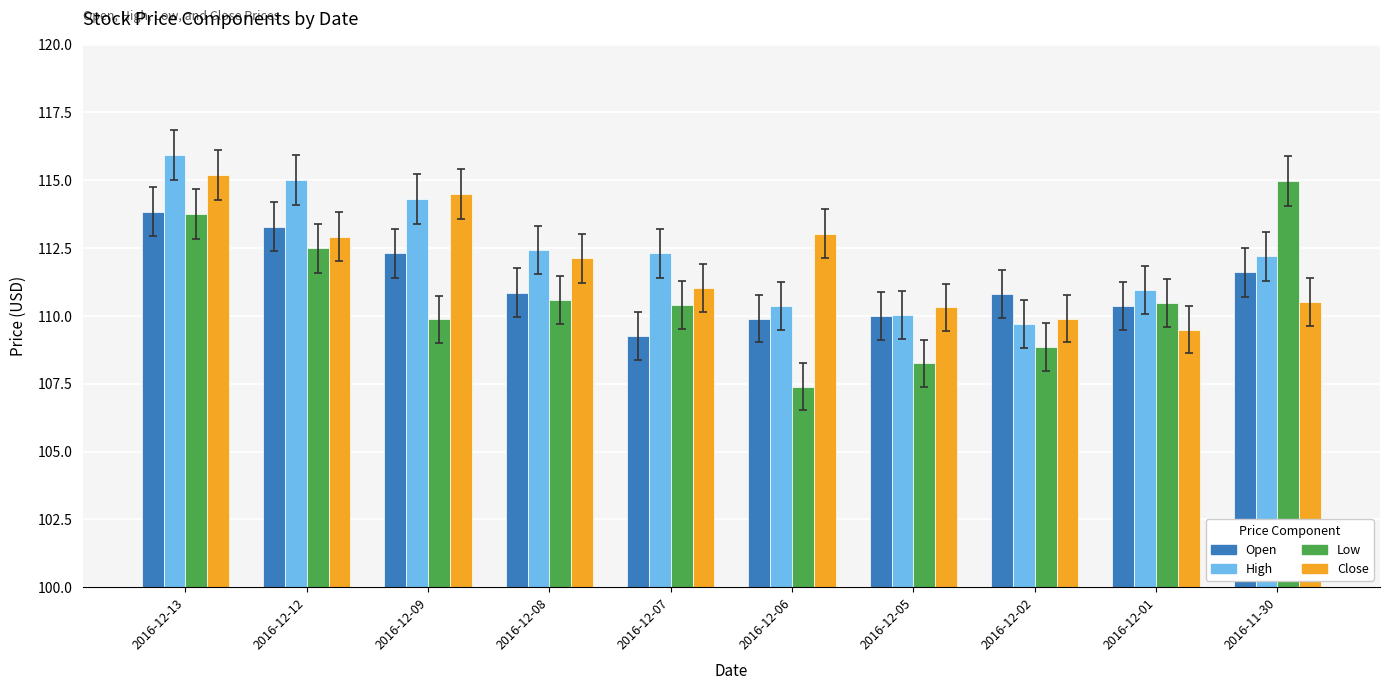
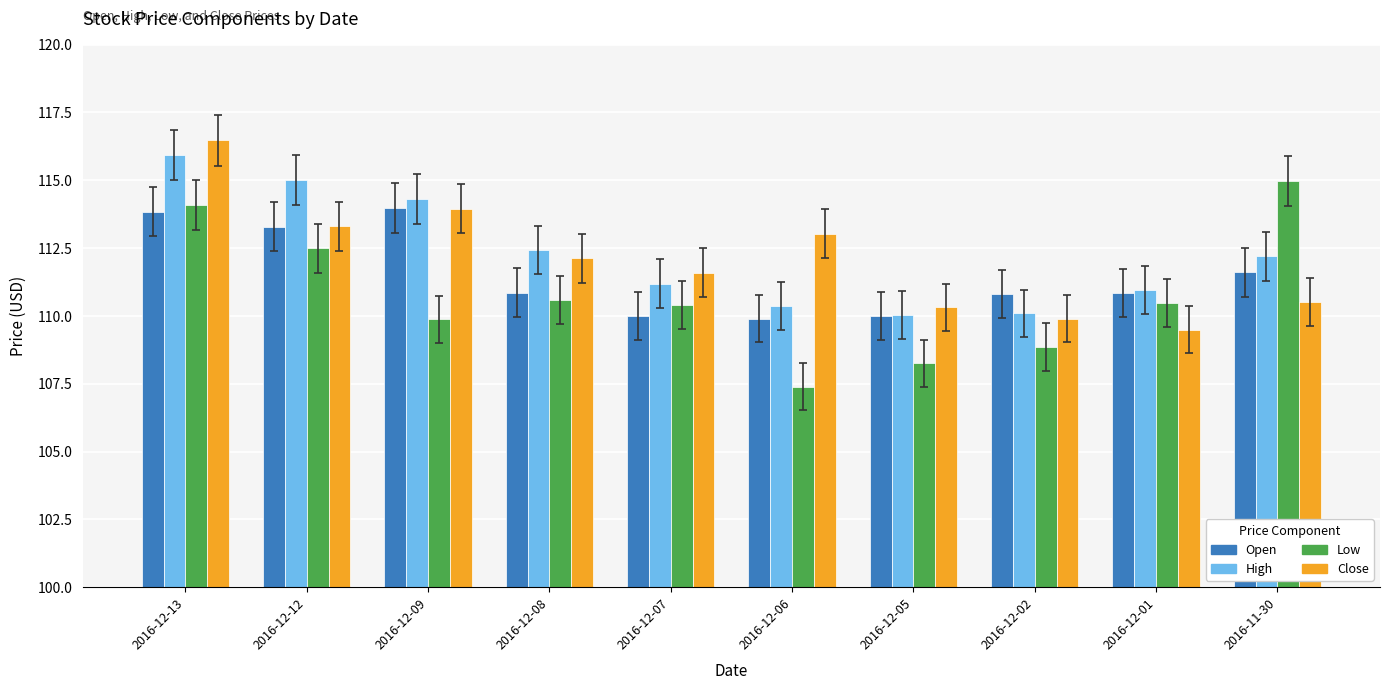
Low, 2016-12-13: 113.8 -> 114.1
Close, 2016-12-13: 115.2 -> 116.5
Close, 2016-12-12: 112.9 -> 113.3
Open, 2016-12-09: 112.3 -> 114.0
Close, 2016-12-09: 114.5 -> 113.9
Open, 2016-12-07: 109.3 -> 110.0
High, 2016-12-07: 112.3 -> 111.2
Close, 2016-12-07: 111.0 -> 111.6
High, 2016-12-02: 109.7 -> 110.1
Open, 2016-12-01: 110.4 -> 110.8
